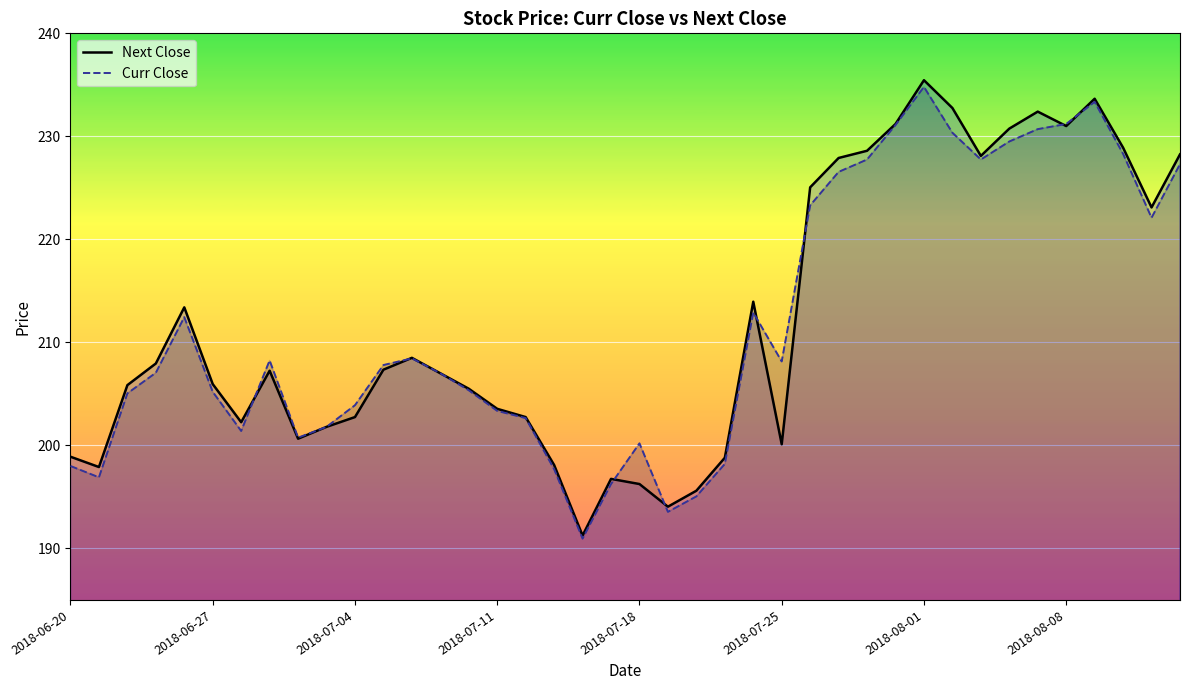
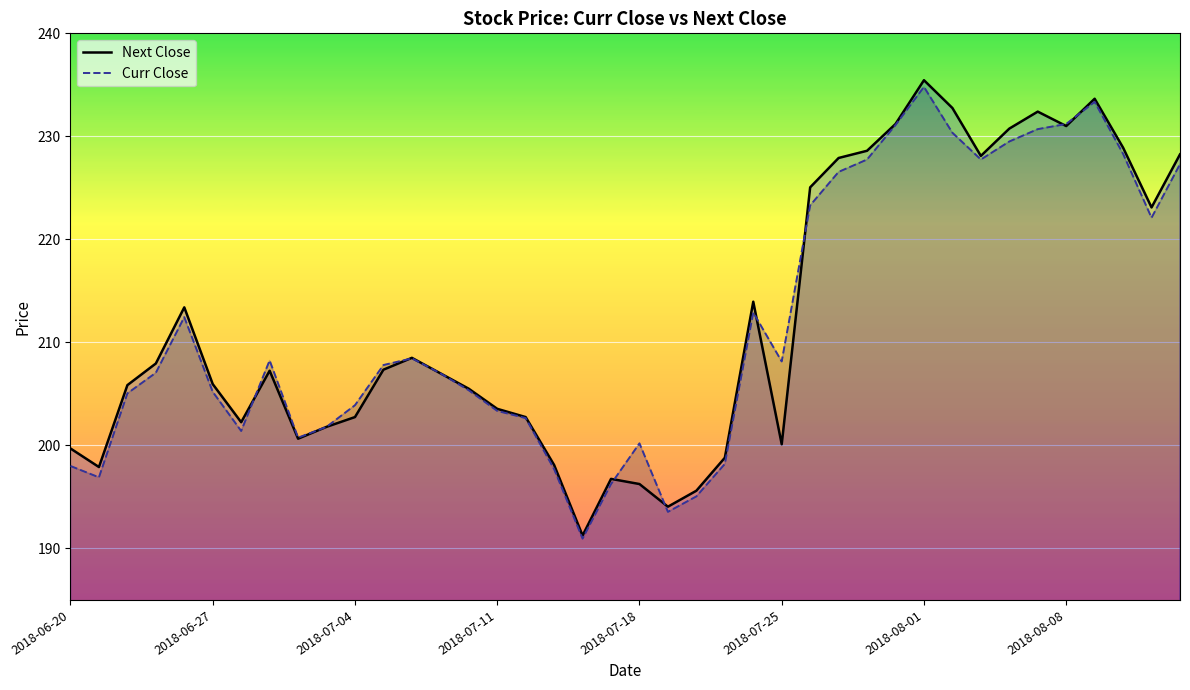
Next Close, 2018-06-20: 198.9 -> 199.7
